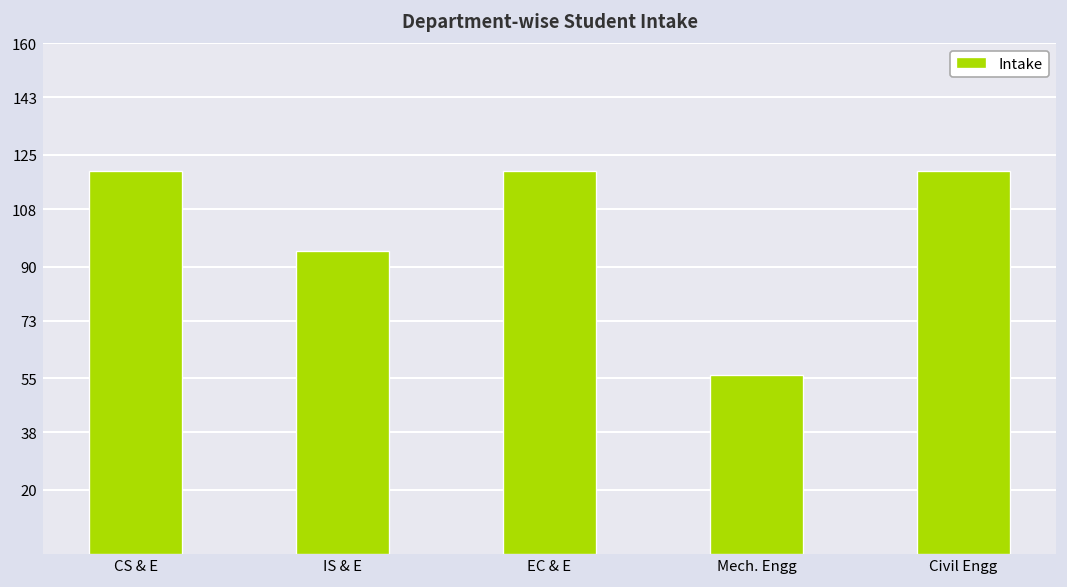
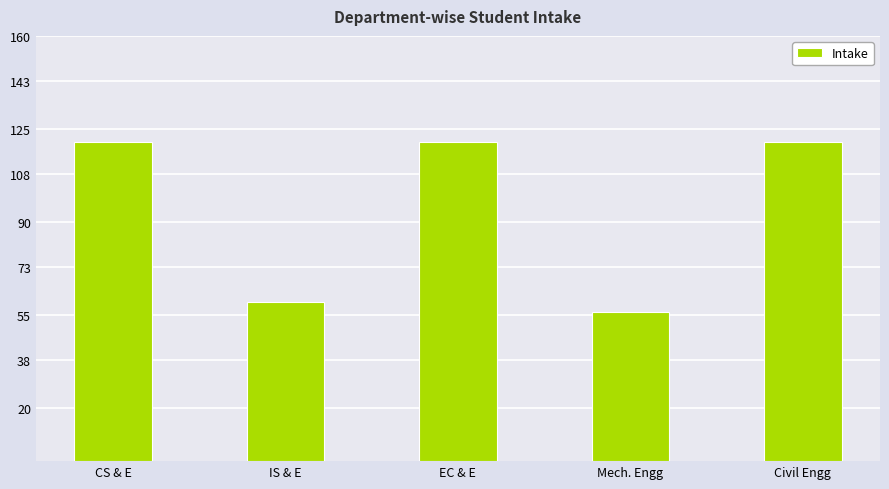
IS & E: 95 -> 60
